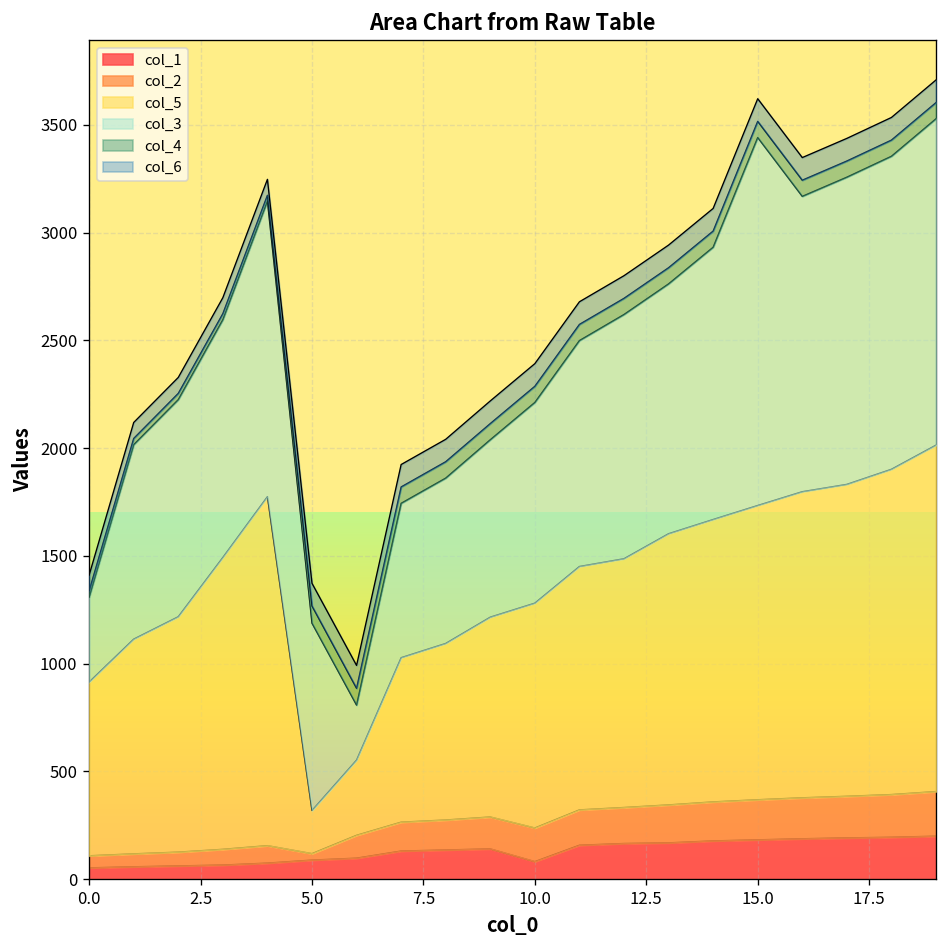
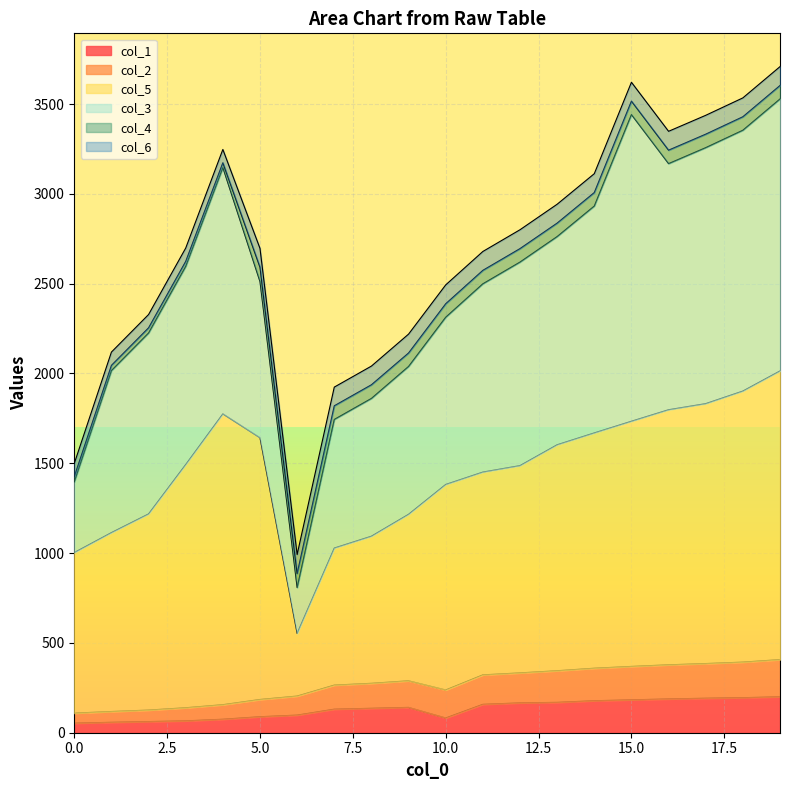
col_5, 0.0: 810 -> 890
col_2, 5.0: 30 -> 100
col_5, 5.0: 200 -> 1460
col_5, 10.0: 1040 -> 1140
